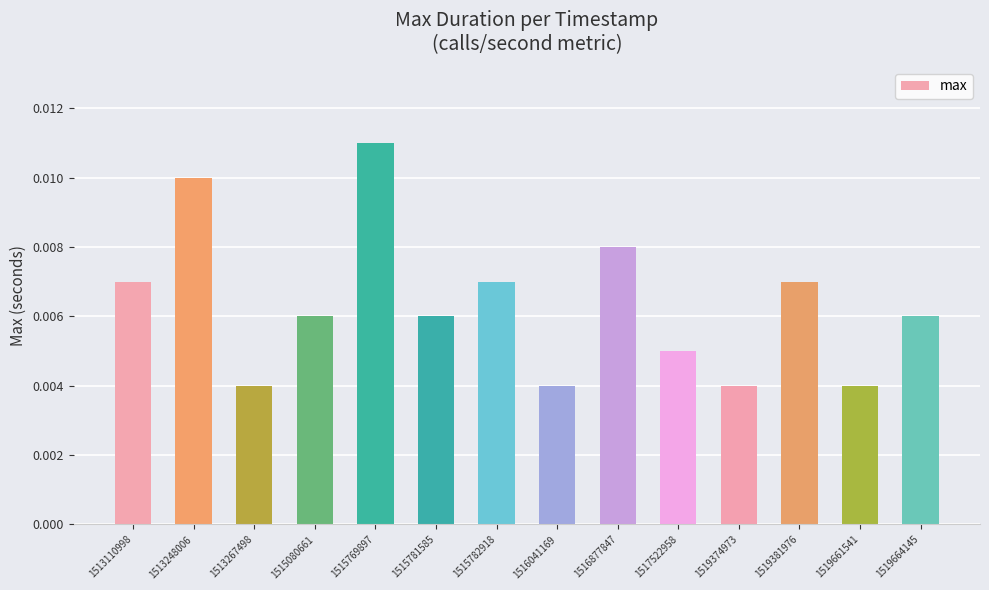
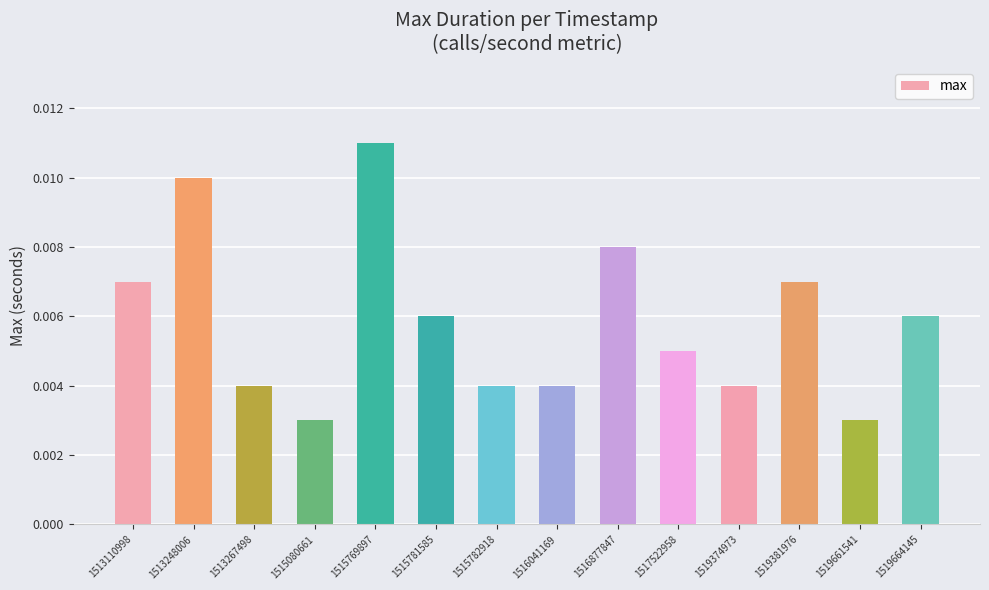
1515080661: 0.006 -> 0.003
1515782918: 0.007 -> 0.004
1519661541: 0.004 -> 0.003
